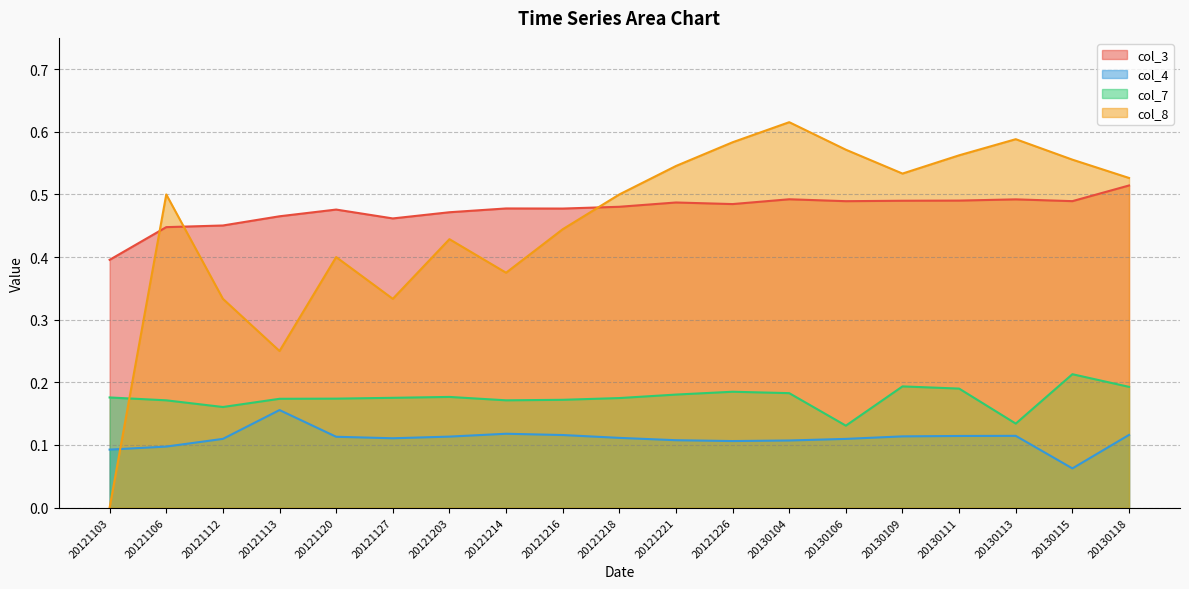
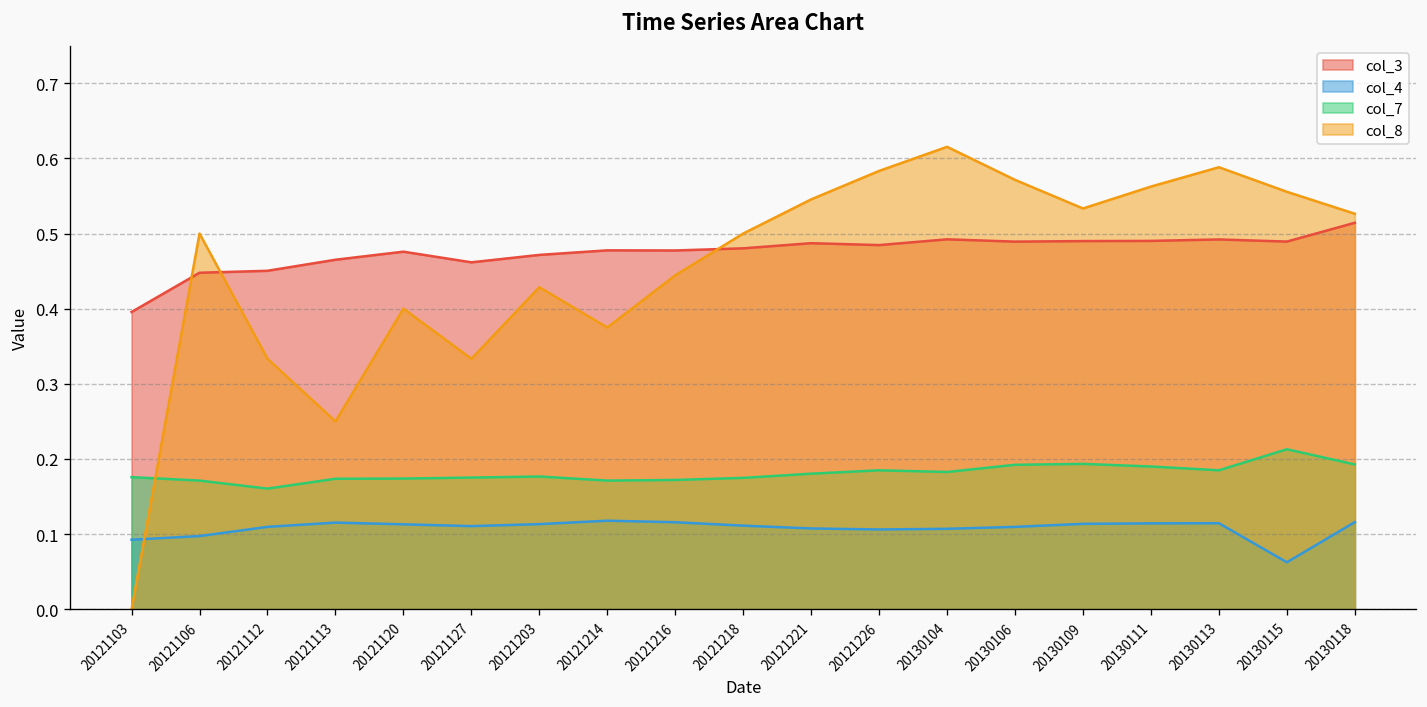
col_4, 20121113: 0.16 -> 0.12
col_7, 20130106: 0.13 -> 0.19
col_7, 20130113: 0.13 -> 0.18
